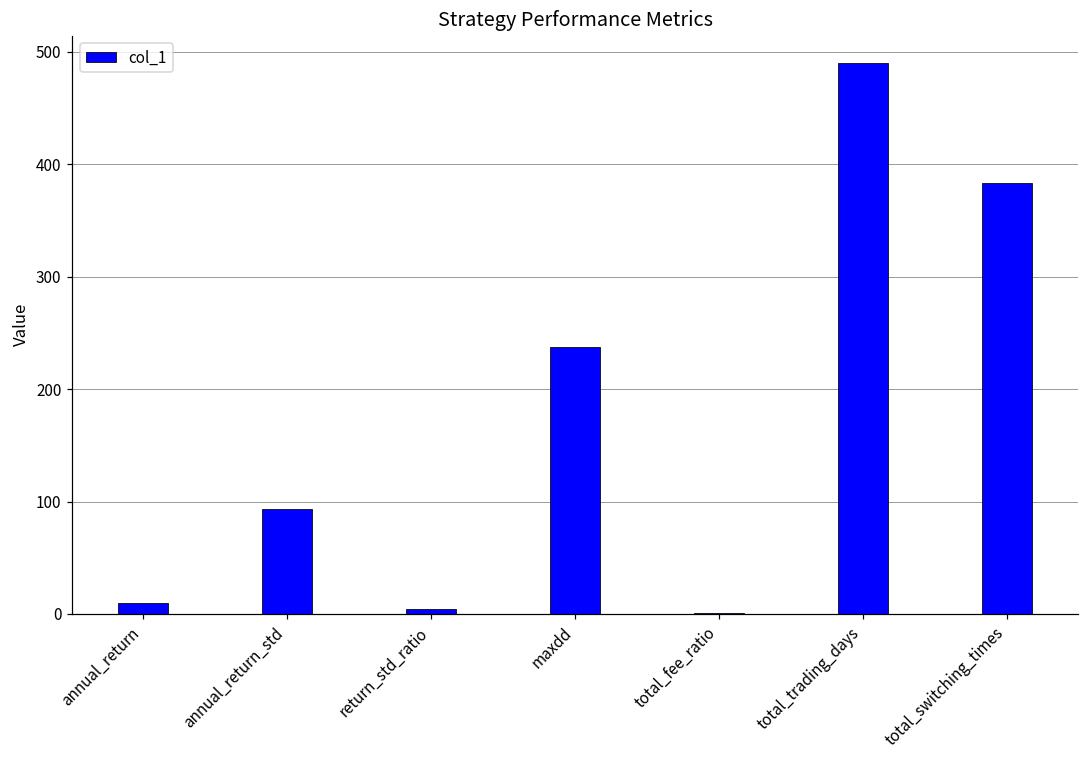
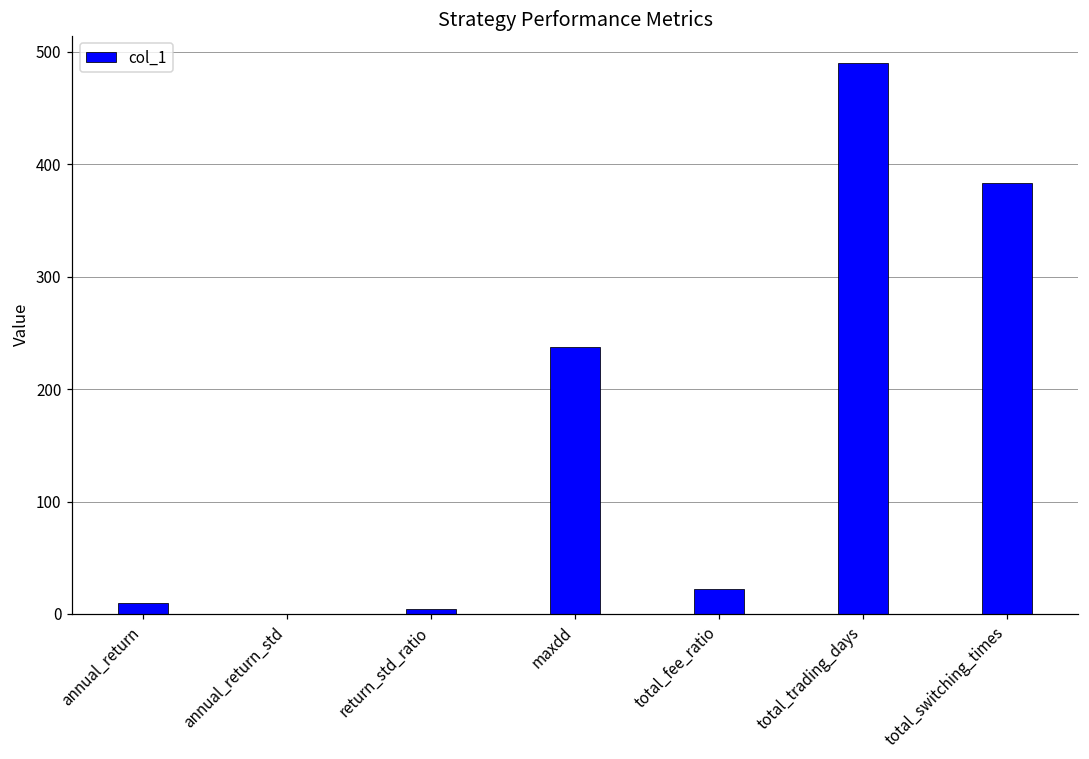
annual_return_std: 93 -> 0
total_fee_ratio: 1 -> 22
